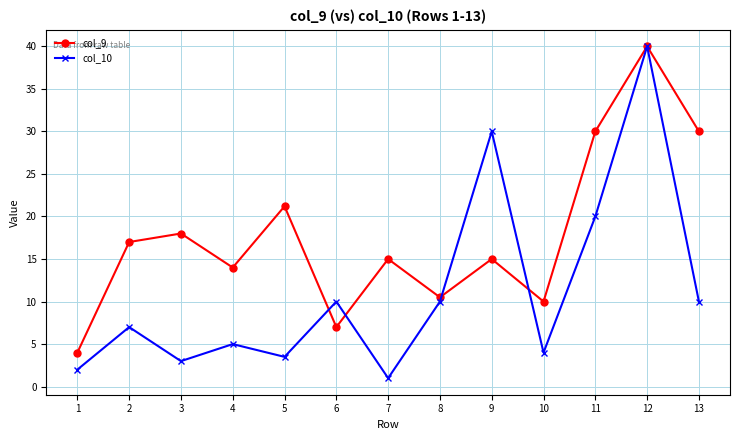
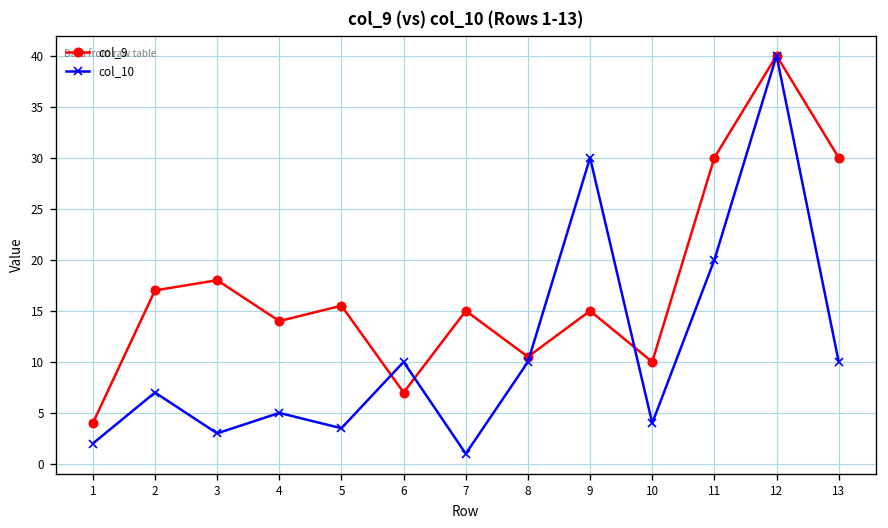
col_9, 5: 21 -> 16
